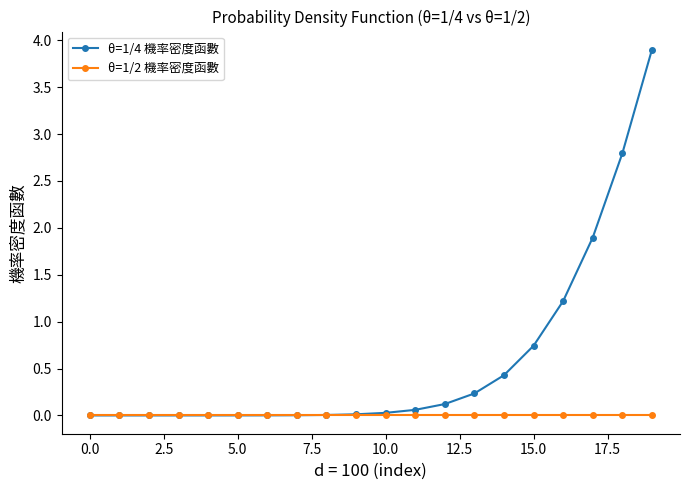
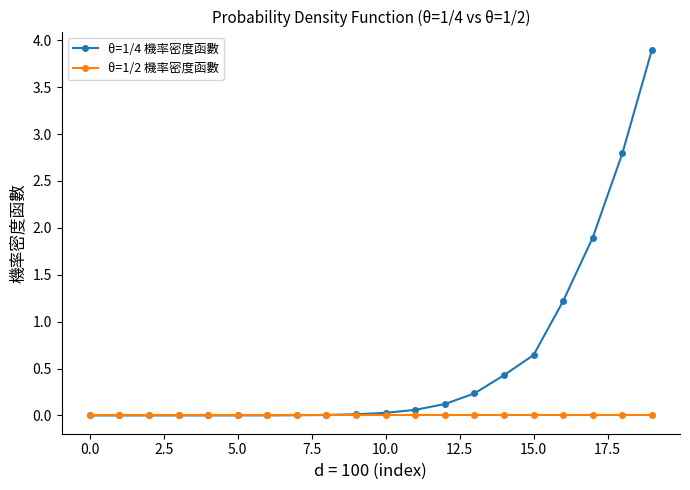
θ=1/4 機率密度函數, 15.0: 0.7 -> 0.6
